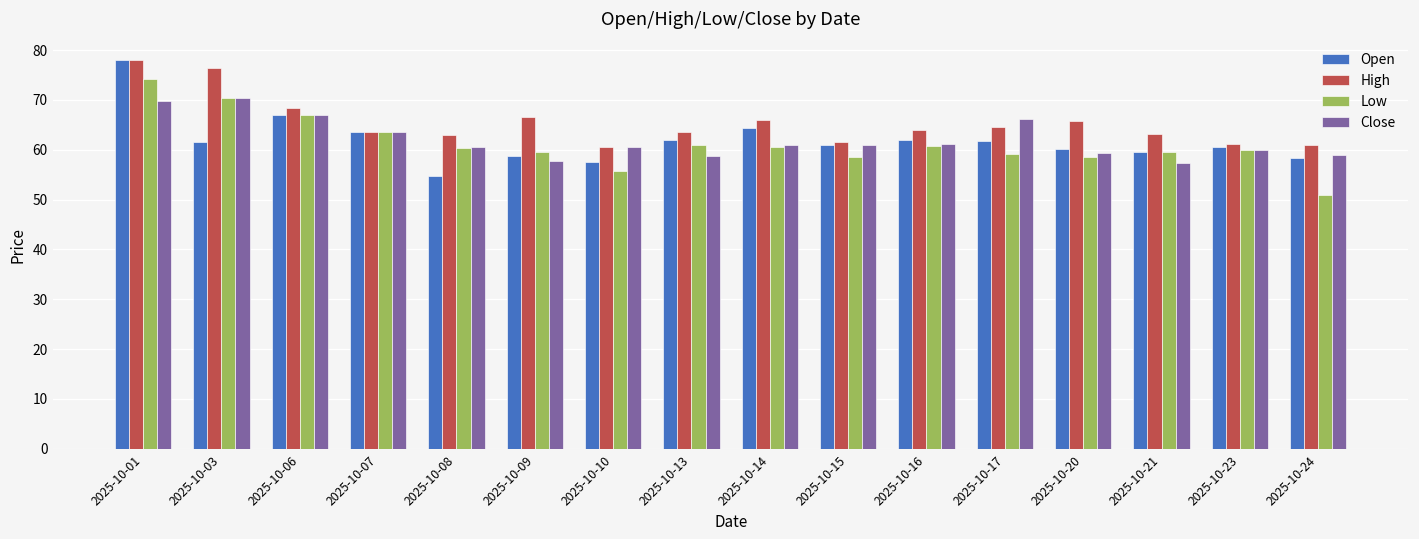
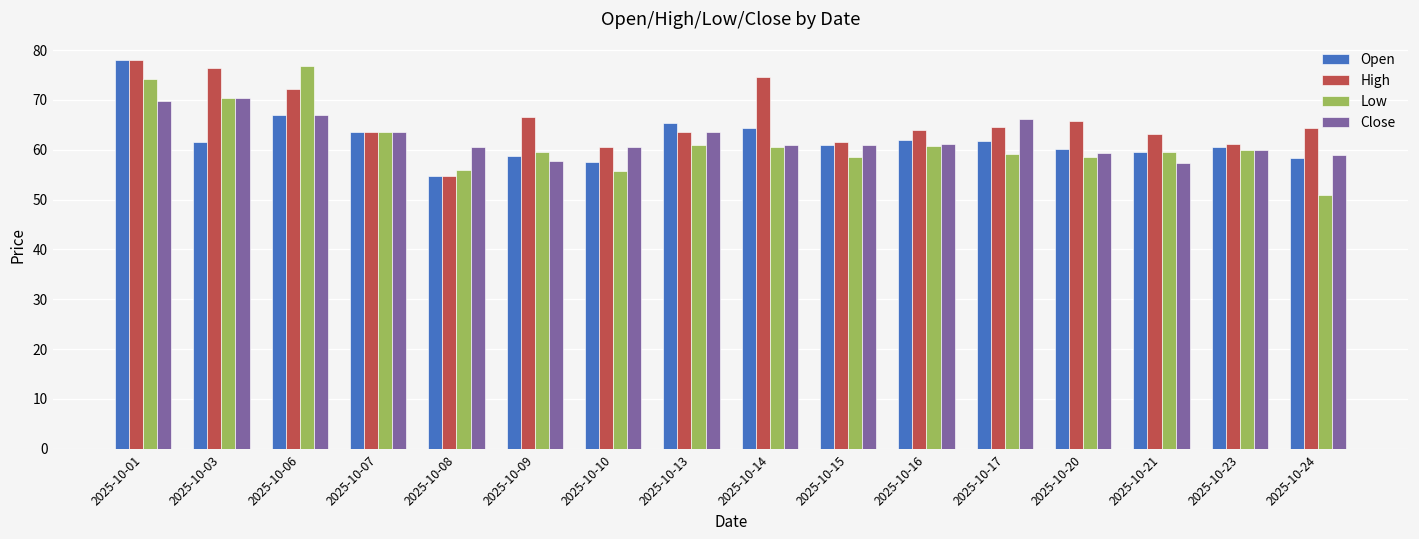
High, 2025-10-06: 68 -> 72
Low, 2025-10-06: 67 -> 77
High, 2025-10-08: 63 -> 55
Low, 2025-10-08: 60 -> 56
Open, 2025-10-13: 62 -> 65
Close, 2025-10-13: 59 -> 64
High, 2025-10-14: 66 -> 75
High, 2025-10-24: 61 -> 64
